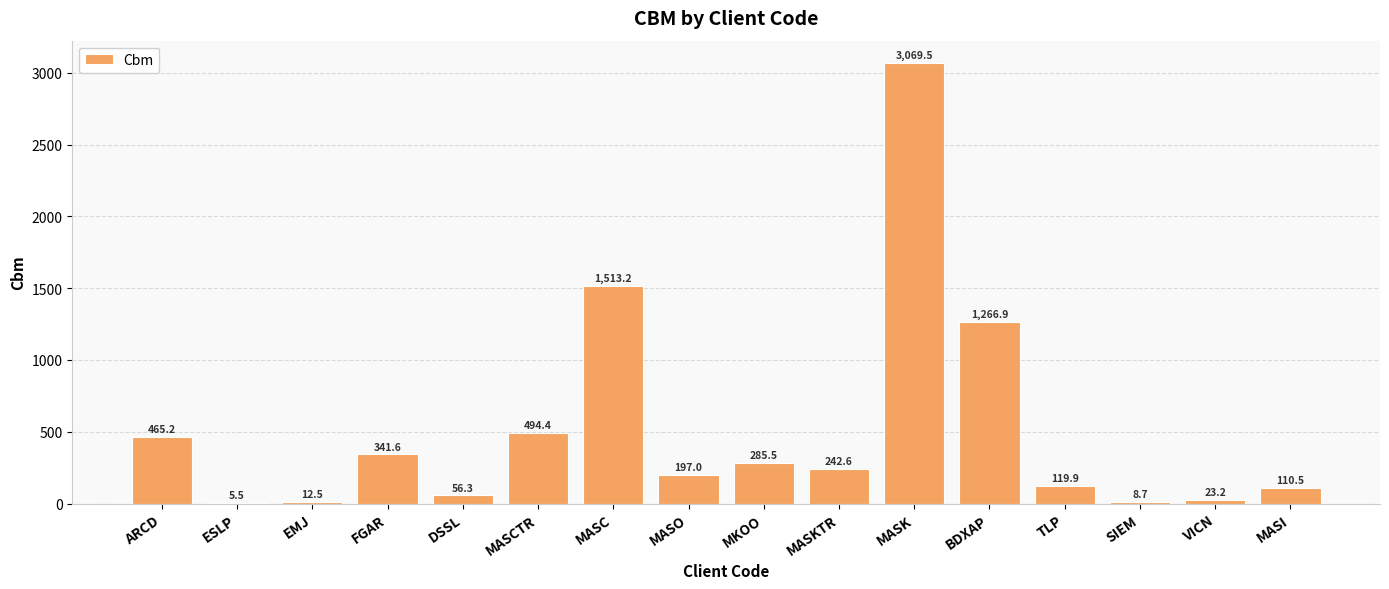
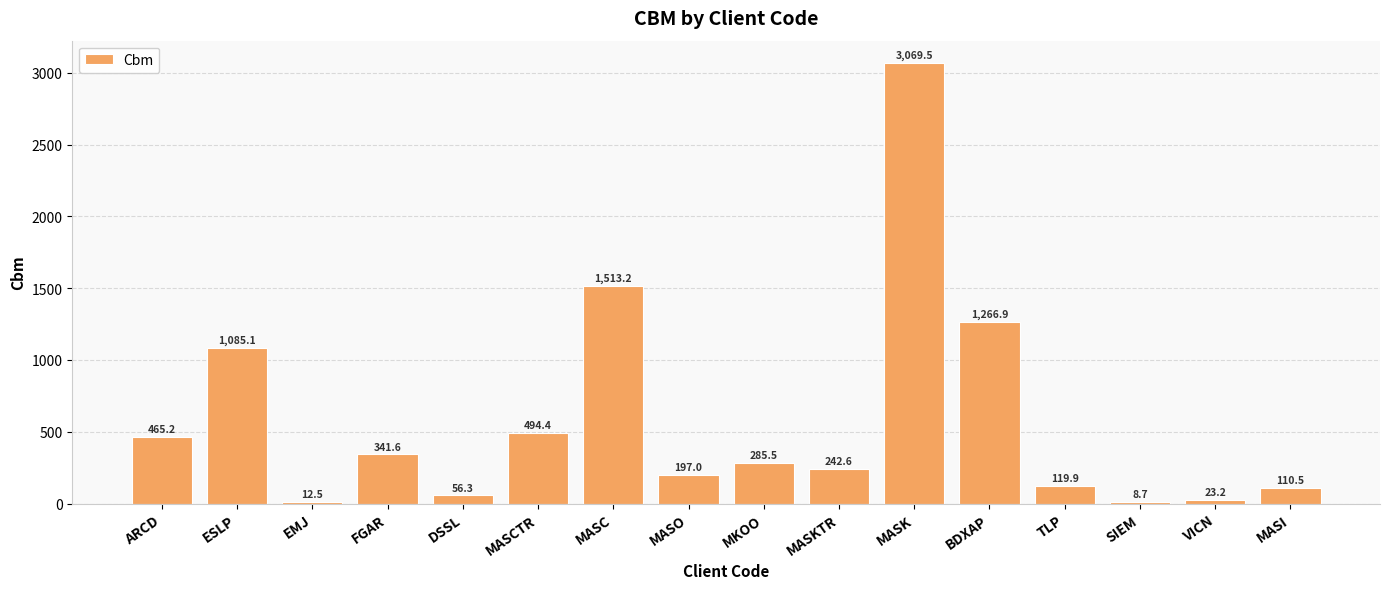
ESLP: 5.5 -> 1,085.1
